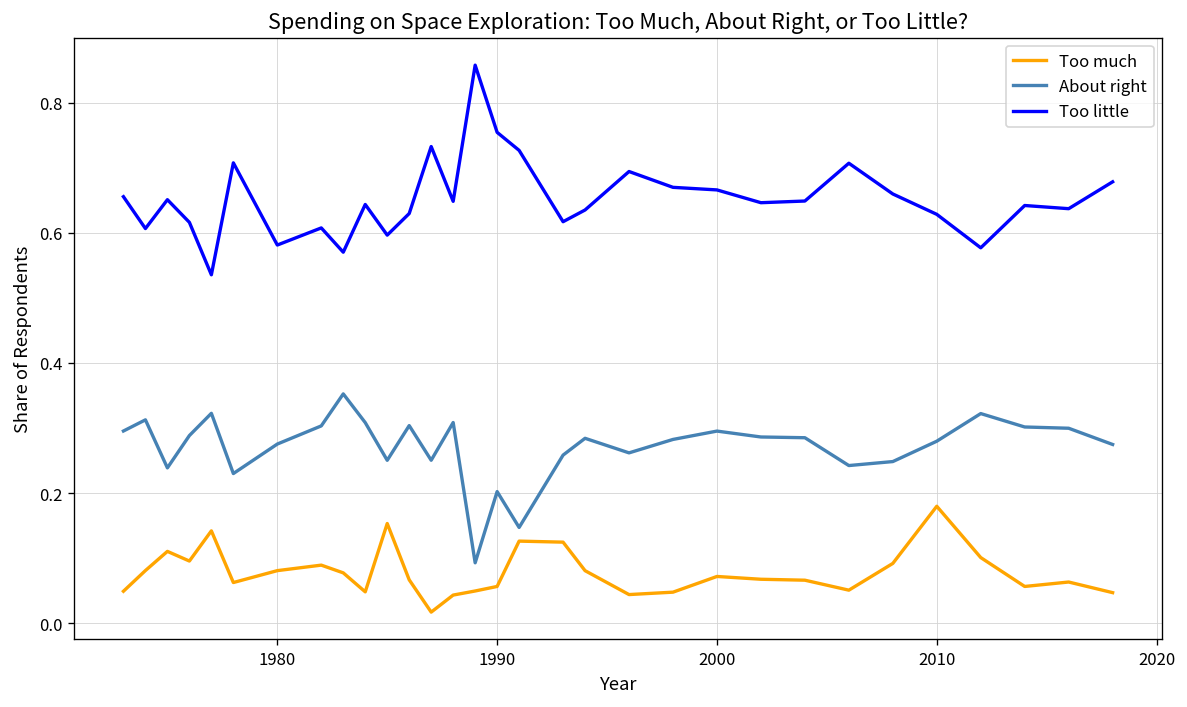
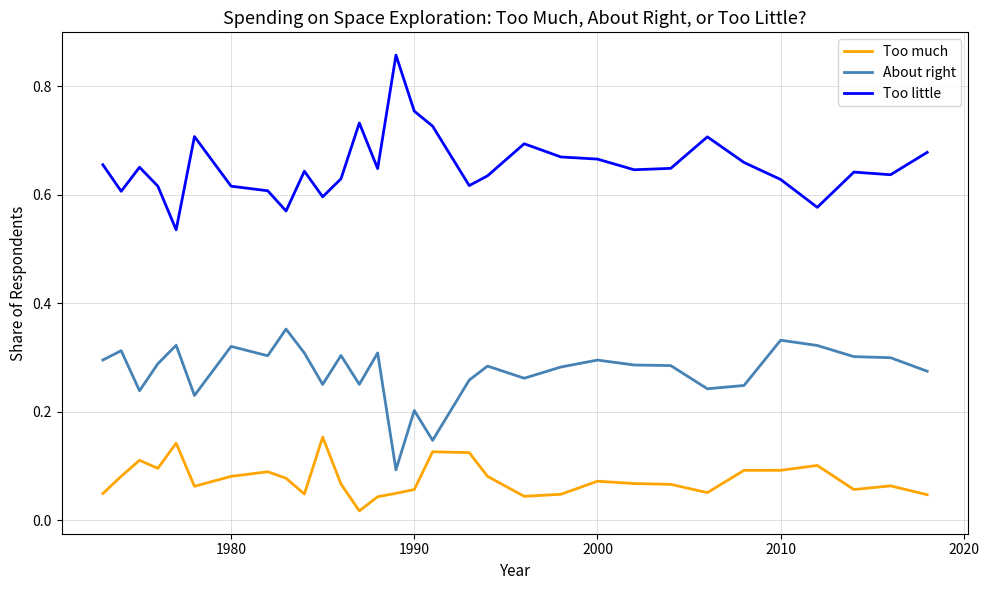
About right, 1980: 0.28 -> 0.32
Too little, 1980: 0.58 -> 0.62
Too much, 2010: 0.18 -> 0.09
About right, 2010: 0.28 -> 0.33
